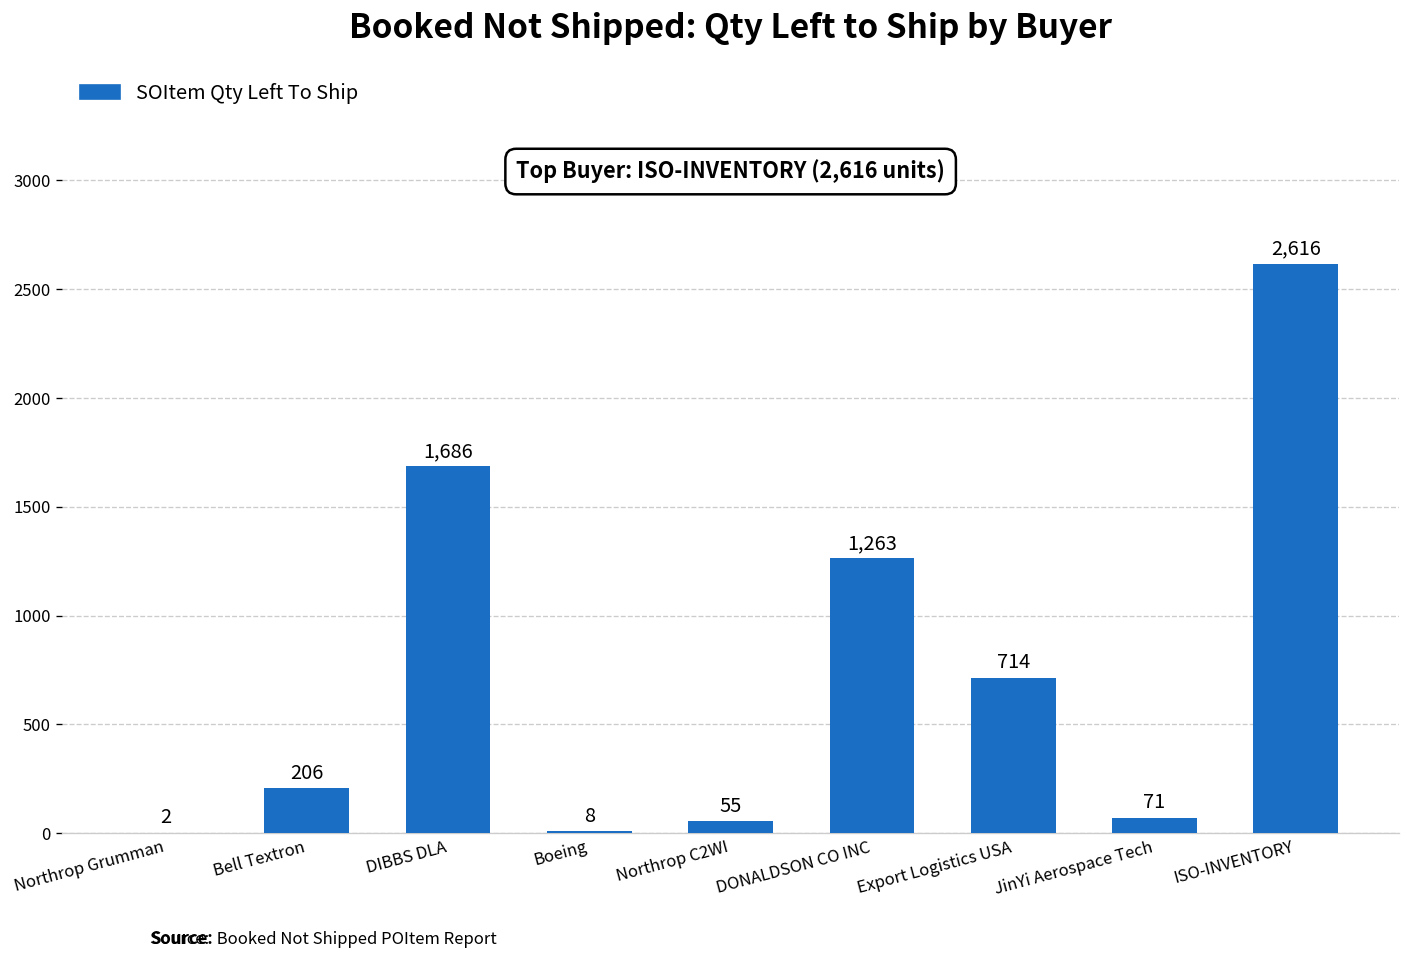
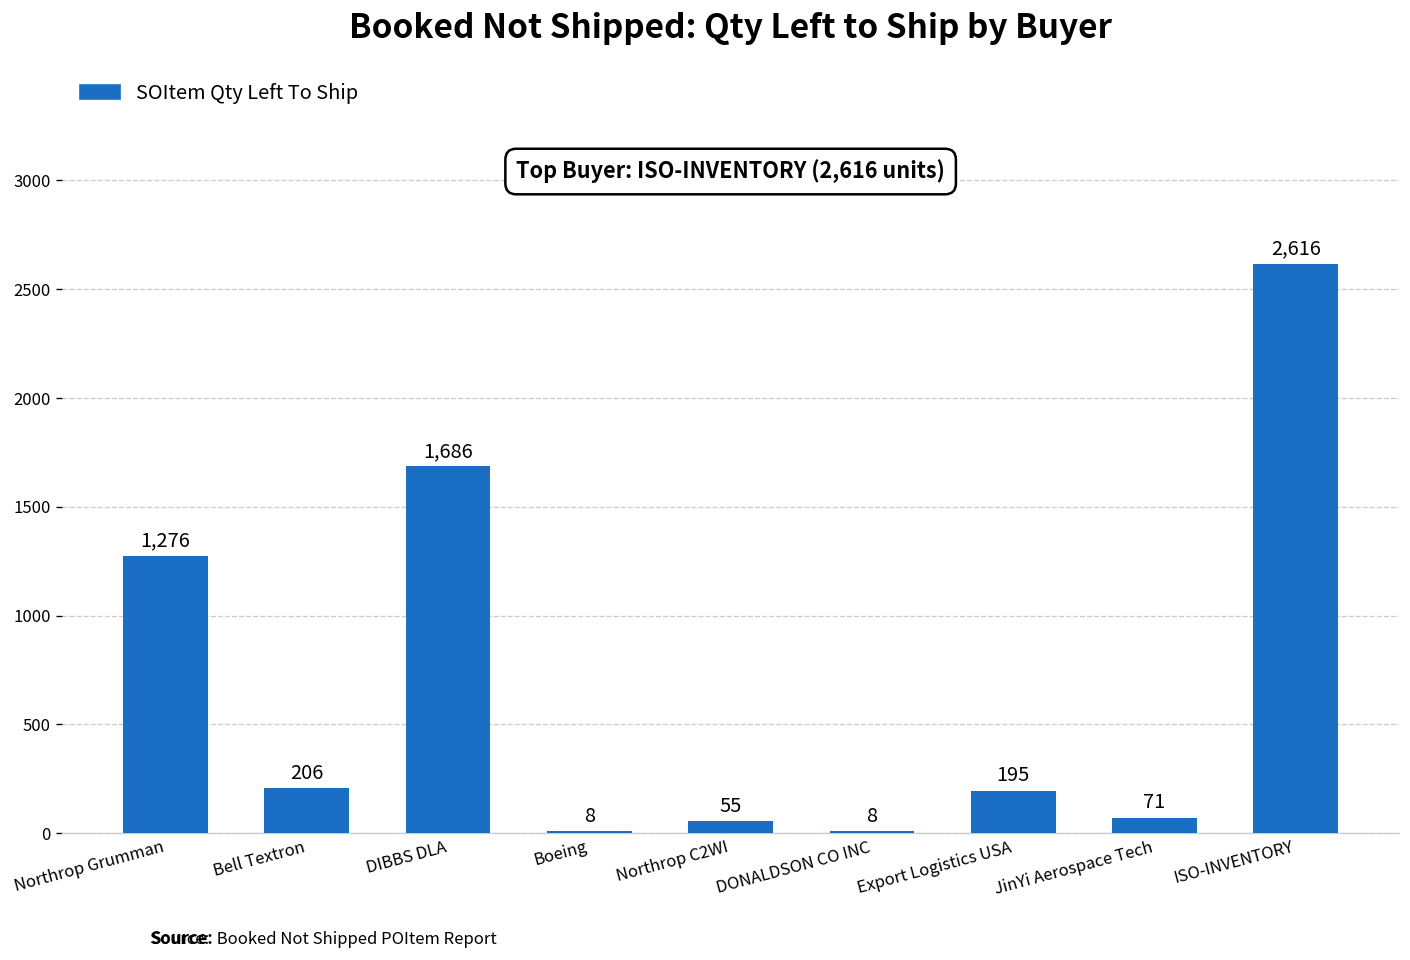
Northrop Grumman: 2 -> 1,276
DONALDSON CO INC: 1,263 -> 8
Export Logistics USA: 714 -> 195
